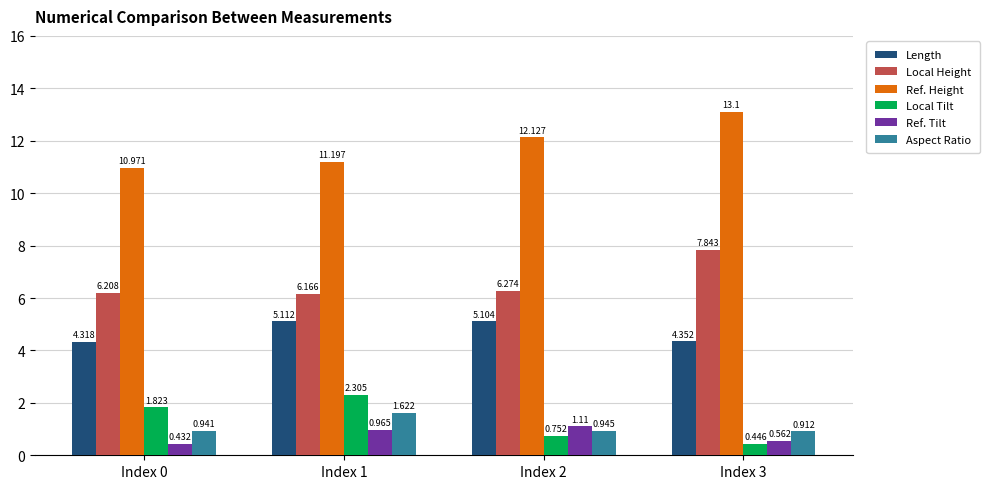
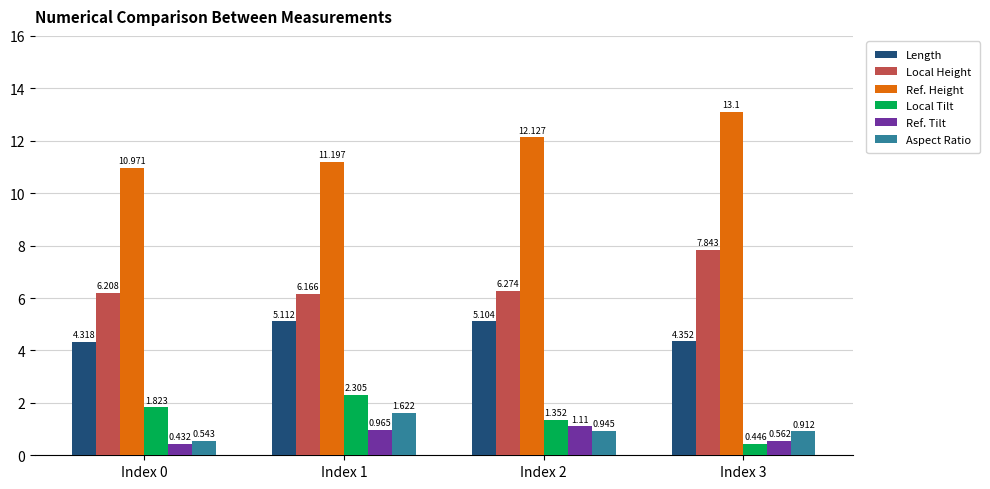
Aspect Ratio, Index 0: 0.941 -> 0.543
Local Tilt, Index 2: 0.752 -> 1.352
